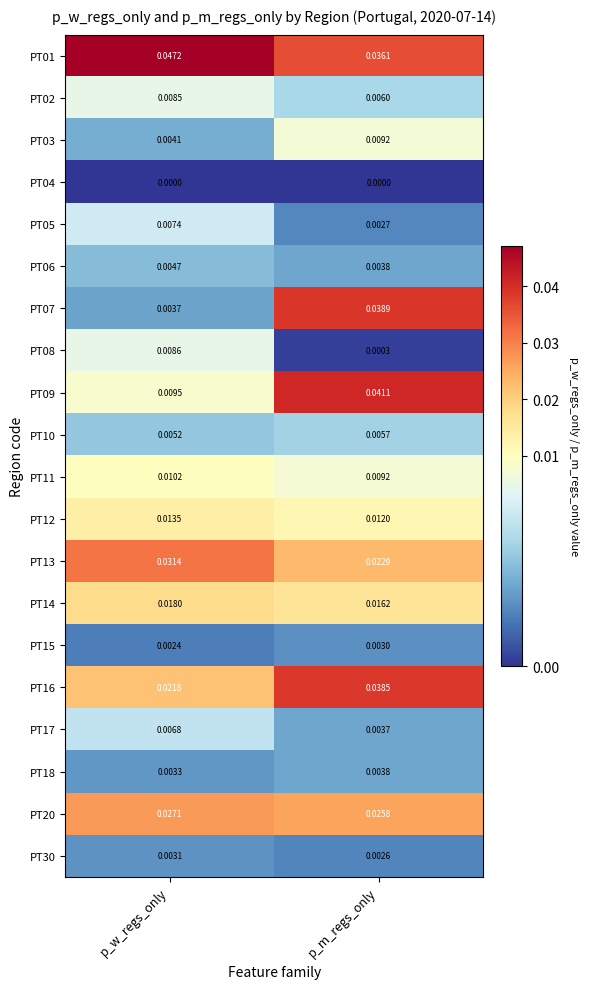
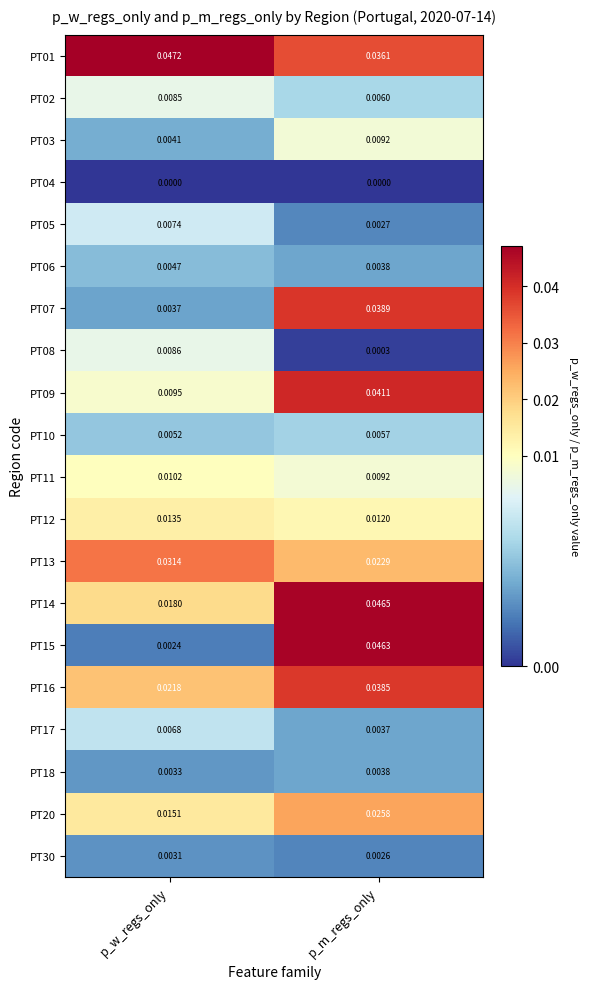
PT14, p_m_regs_only: 0.0162 -> 0.0465
PT15, p_m_regs_only: 0.0030 -> 0.0463
PT20, p_w_regs_only: 0.0271 -> 0.0151
